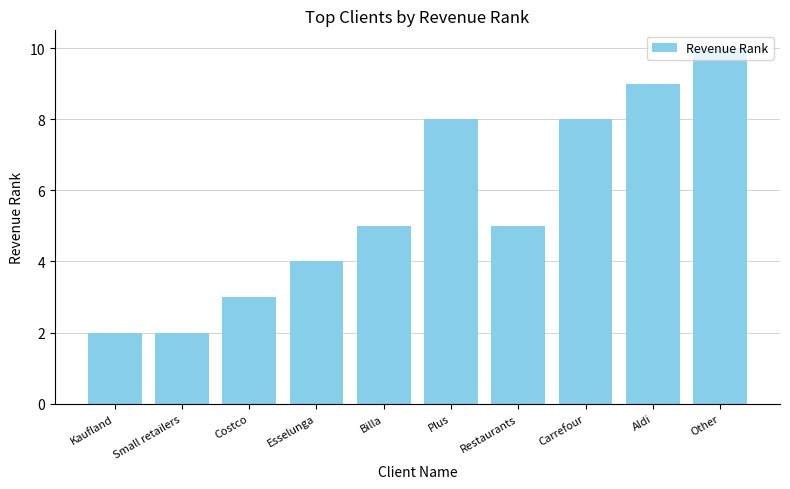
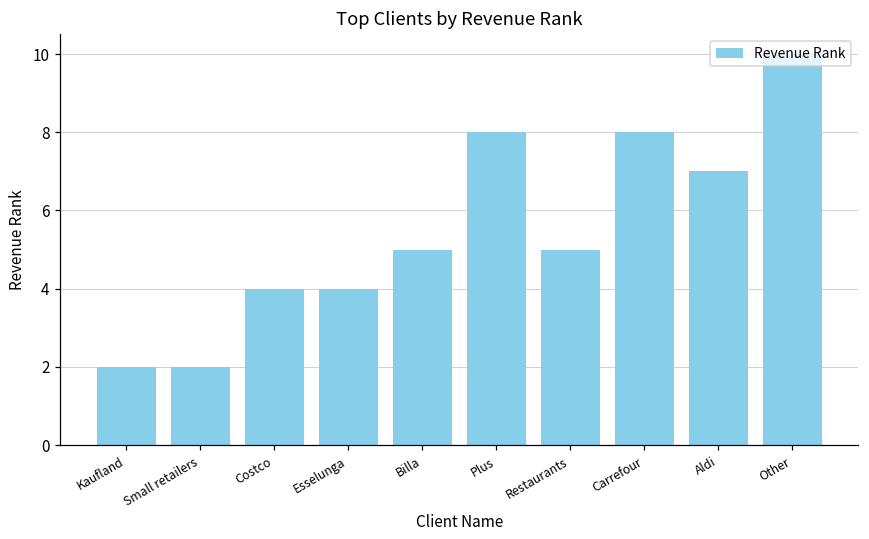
Costco: 3 -> 4
Aldi: 9 -> 7
